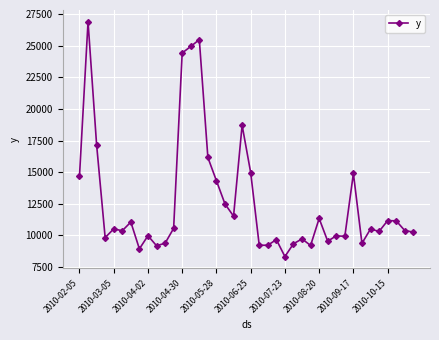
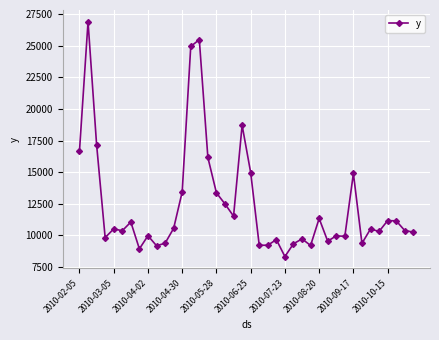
2010-02-05: 14700 -> 16700
2010-04-30: 24400 -> 13400
2010-05-28: 14300 -> 13400
